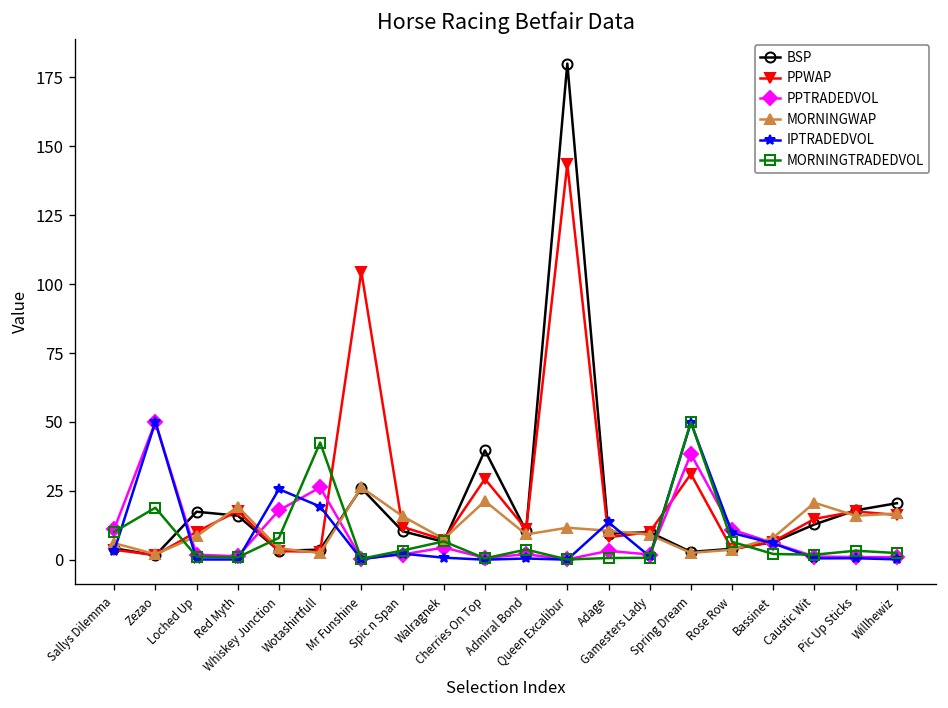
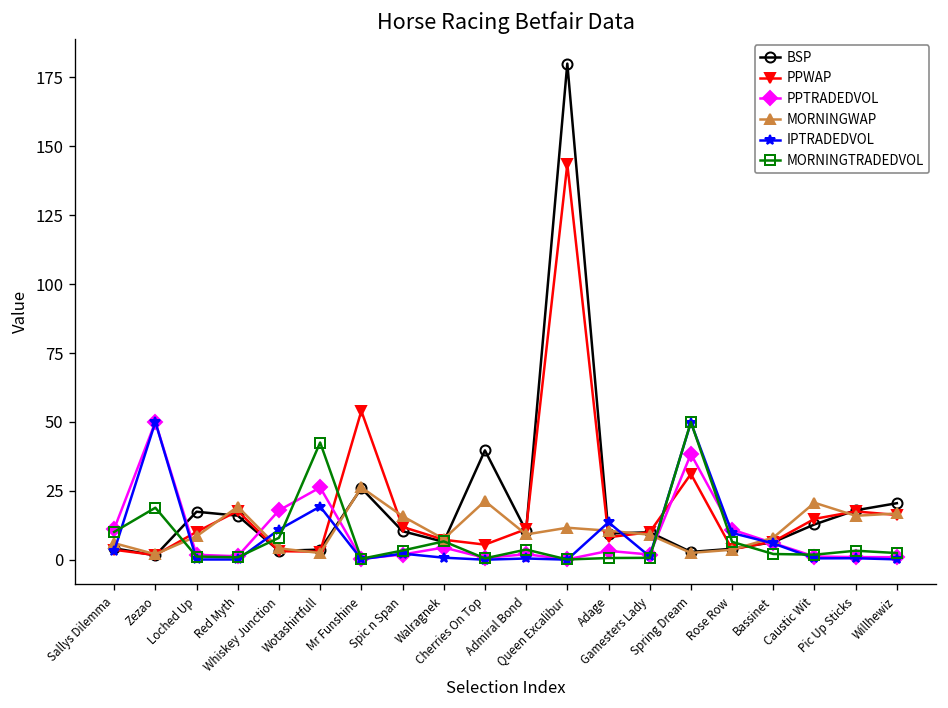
IPTRADEDVOL, Whiskey Junction: 26 -> 11
PPWAP, Mr Funshine: 105 -> 54
PPWAP, Cherries On Top: 29 -> 6
